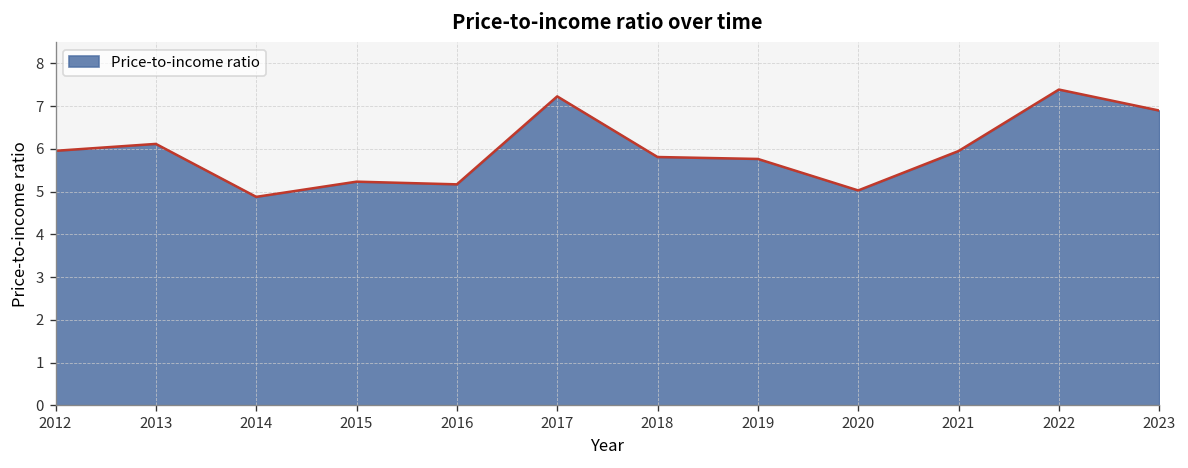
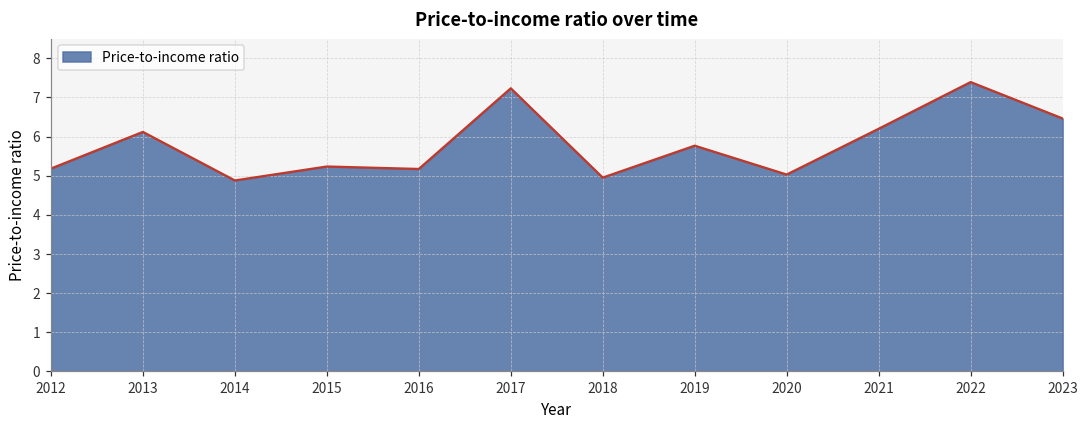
2012: 6.0 -> 5.2
2018: 5.8 -> 5.0
2021: 6.0 -> 6.2
2023: 6.9 -> 6.5
